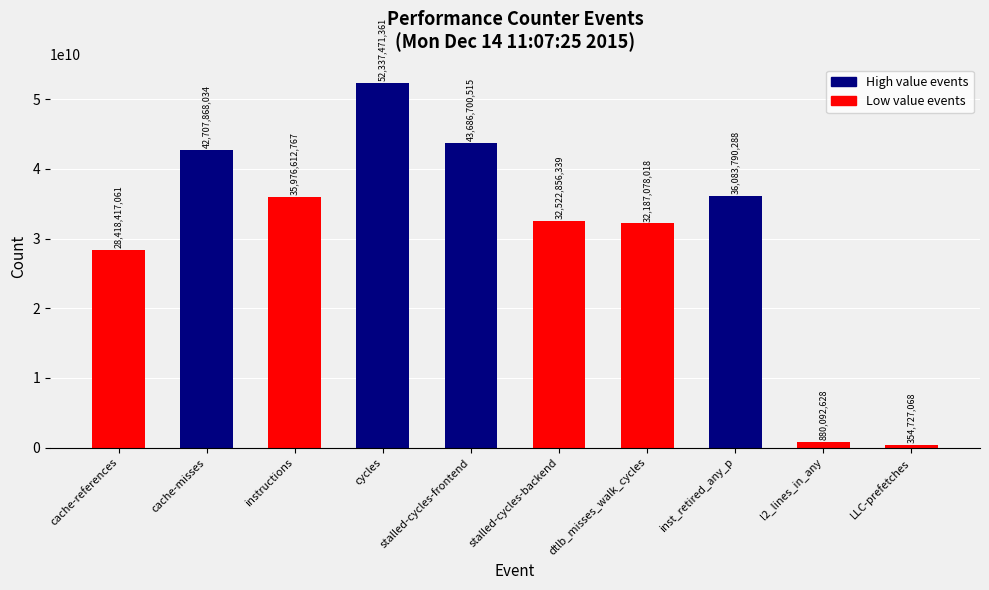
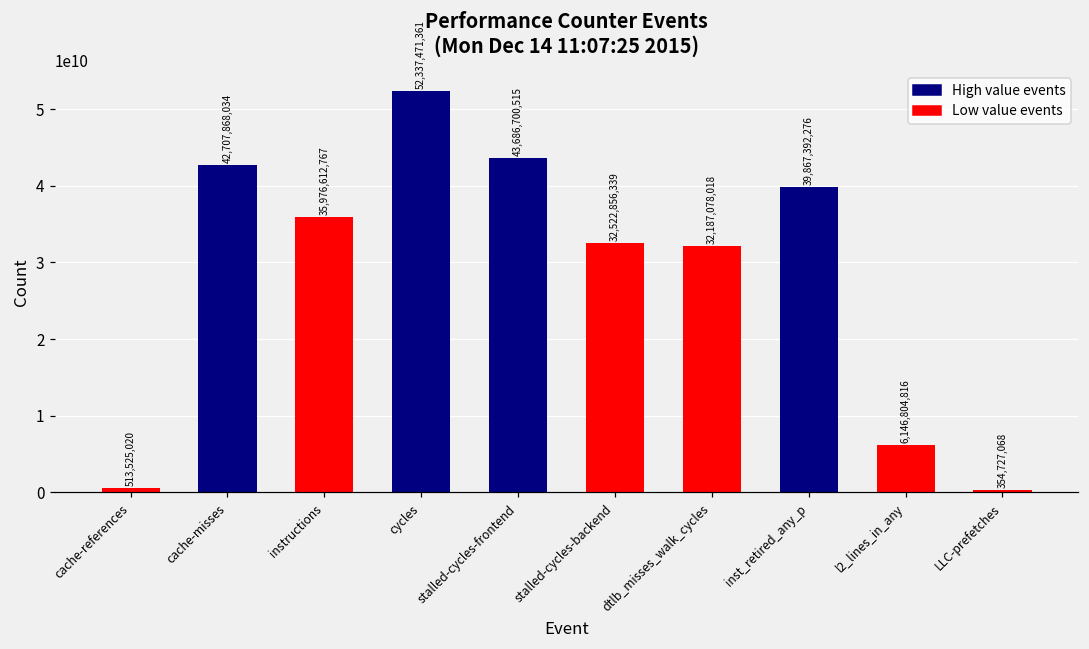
cache-references: 28,418,417,061 -> 513,525,020
inst_retired_any_p: 36,083,790,288 -> 39,867,392,276
l2_lines_in_any: 880,092,628 -> 6,146,804,816
